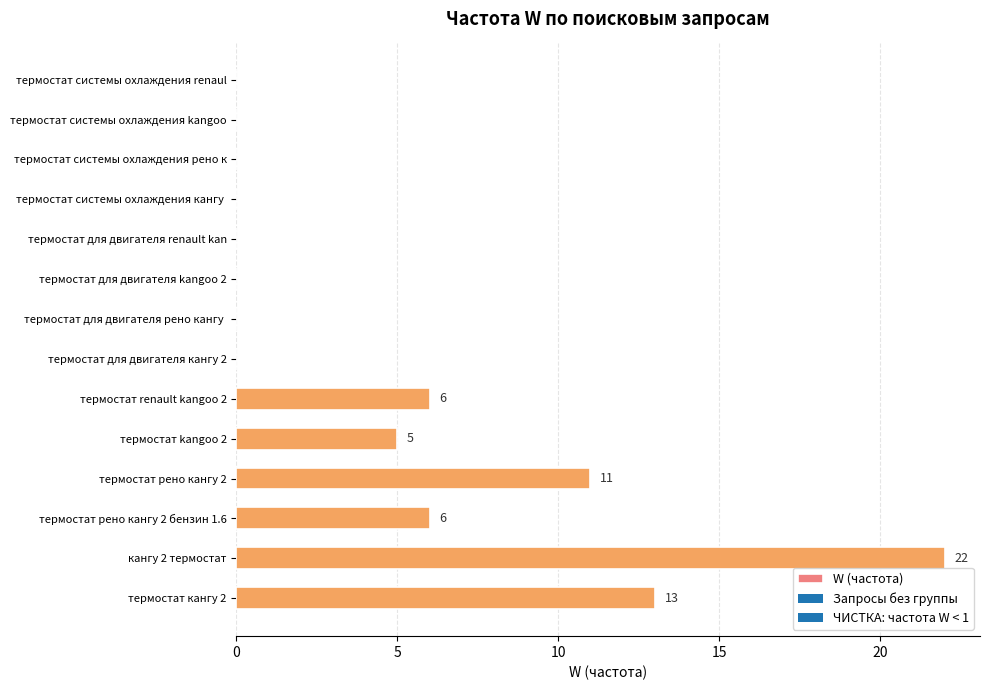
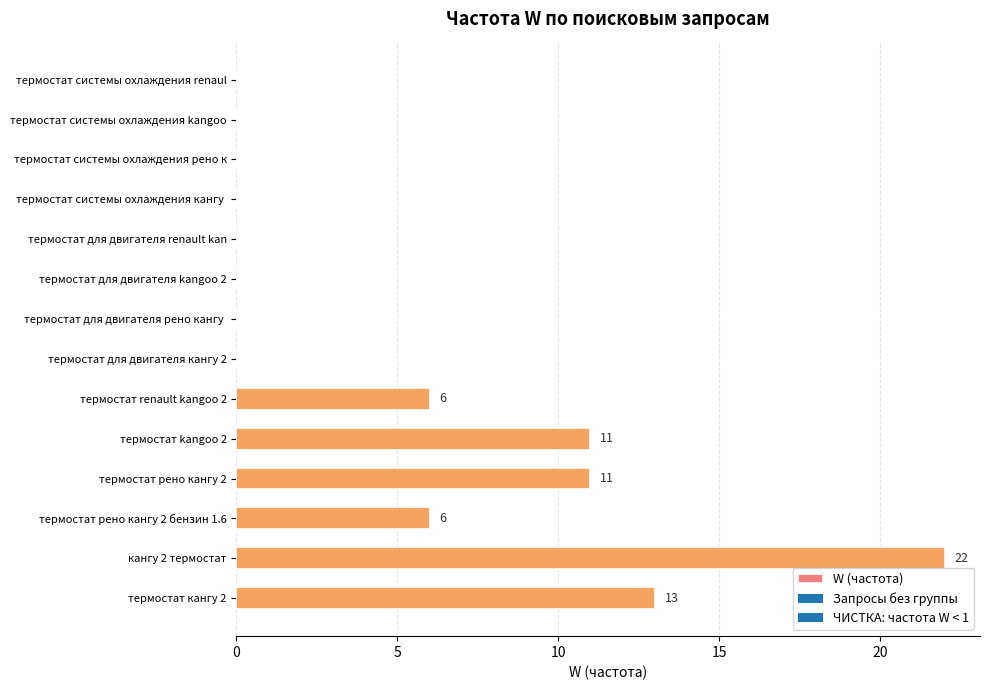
термостат kangoo 2: 5 -> 11
